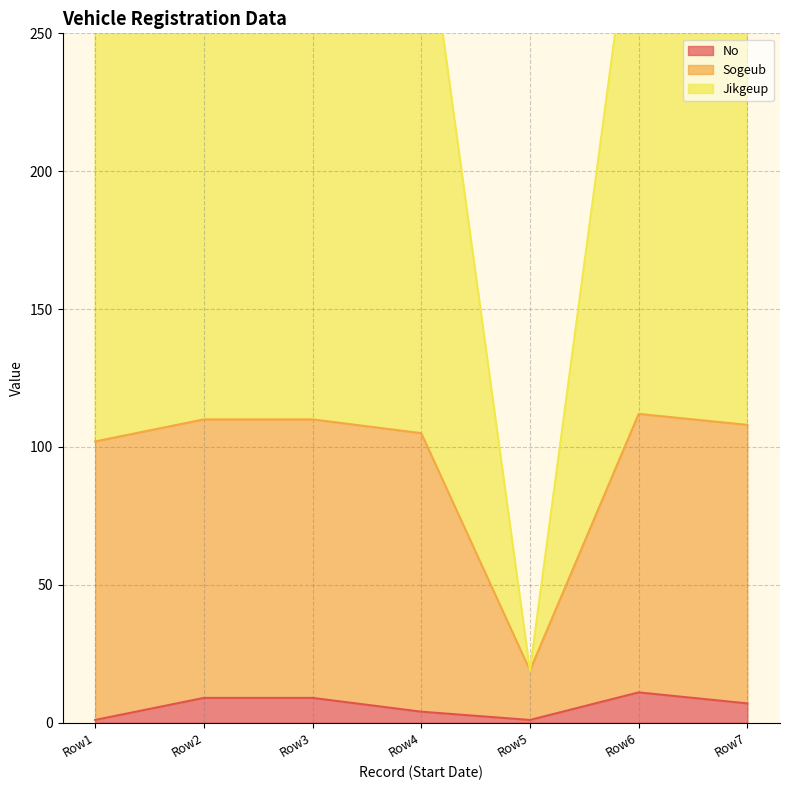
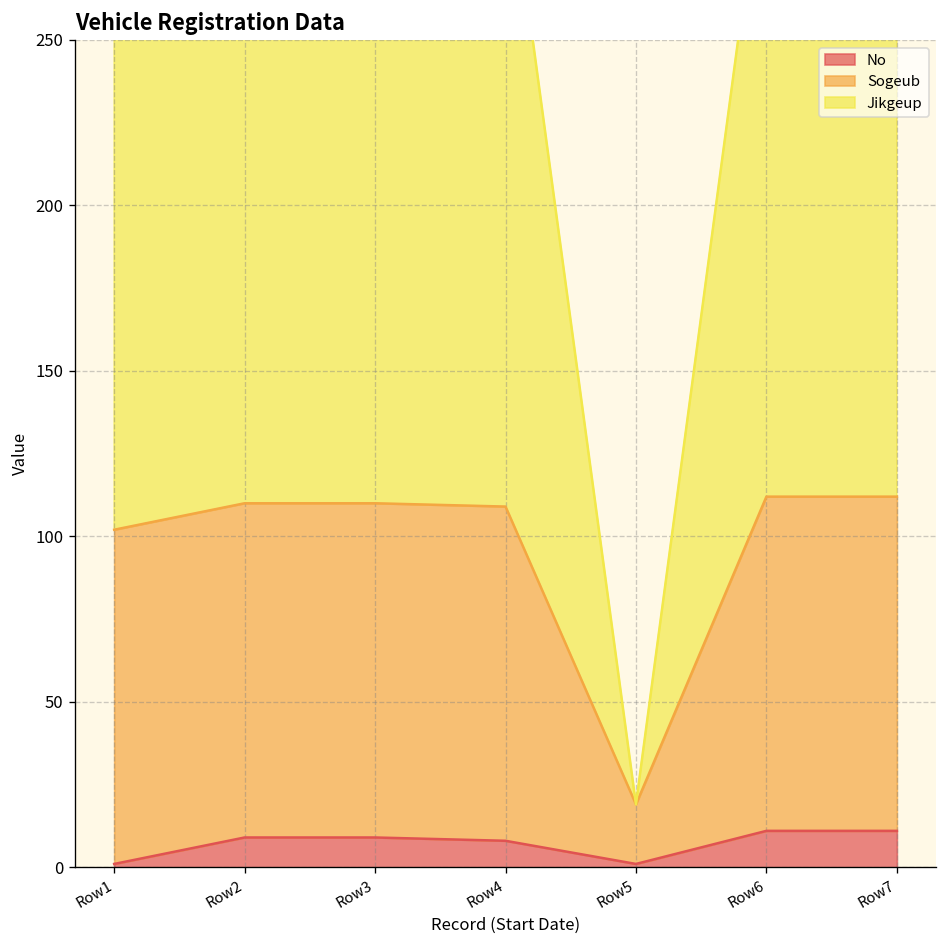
No, Row4: 4 -> 8
No, Row7: 7 -> 11
